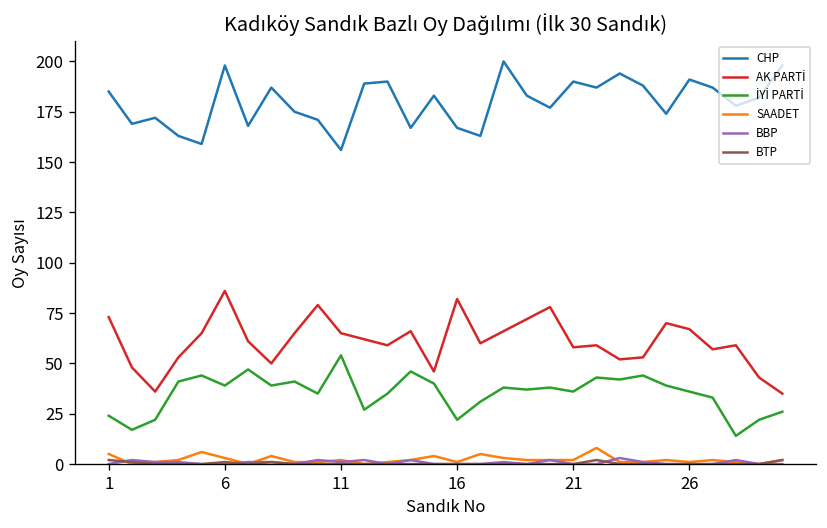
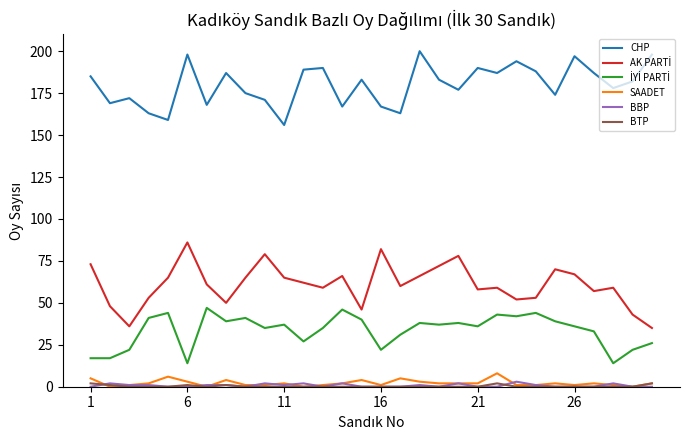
İYİ PARTİ, 1: 24 -> 17
İYİ PARTİ, 6: 39 -> 14
İYİ PARTİ, 11: 54 -> 37
CHP, 26: 191 -> 197
